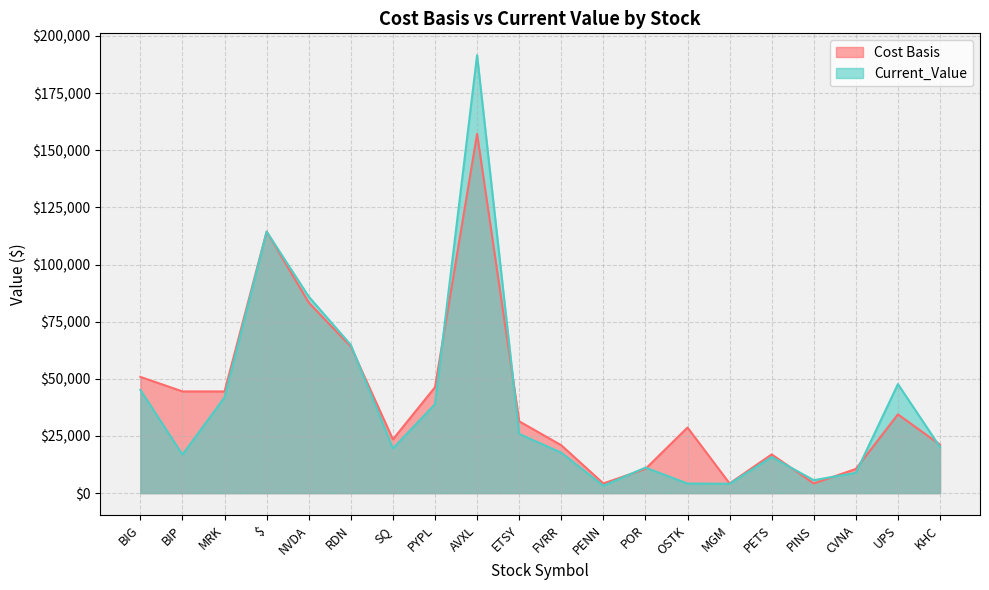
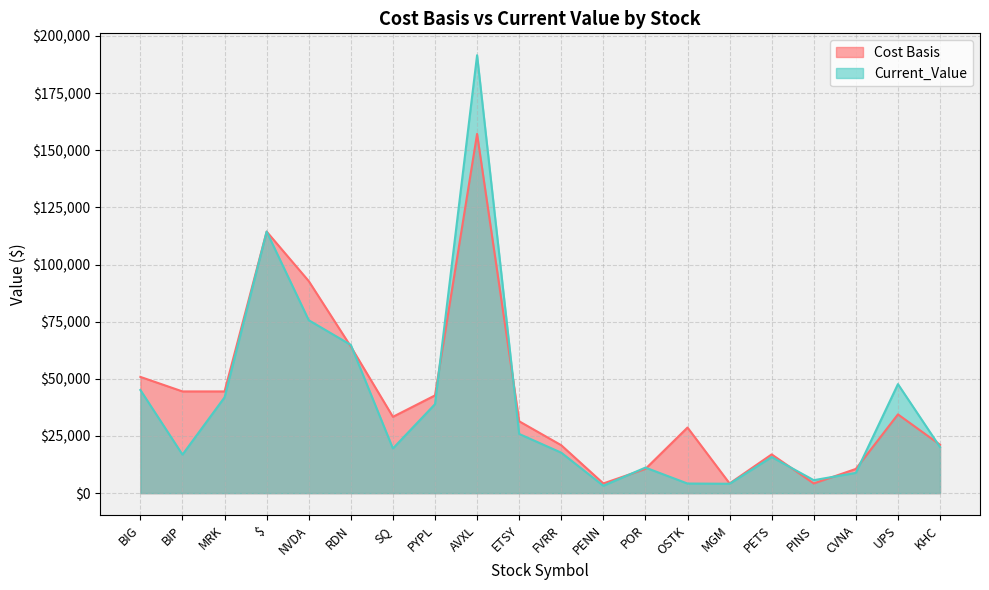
Cost Basis, NVDA: $83,000 -> $93,000
Current_Value, NVDA: $86,000 -> $76,000
Cost Basis, SQ: $24,000 -> $33,000
Cost Basis, PYPL: $46,000 -> $43,000
